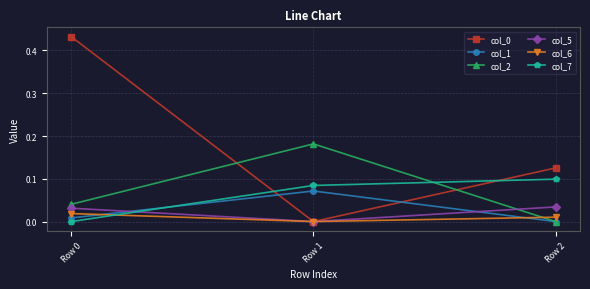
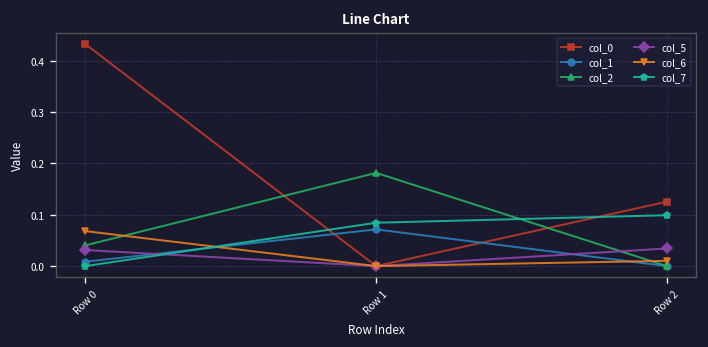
col_6, Row 0: 0.02 -> 0.07
